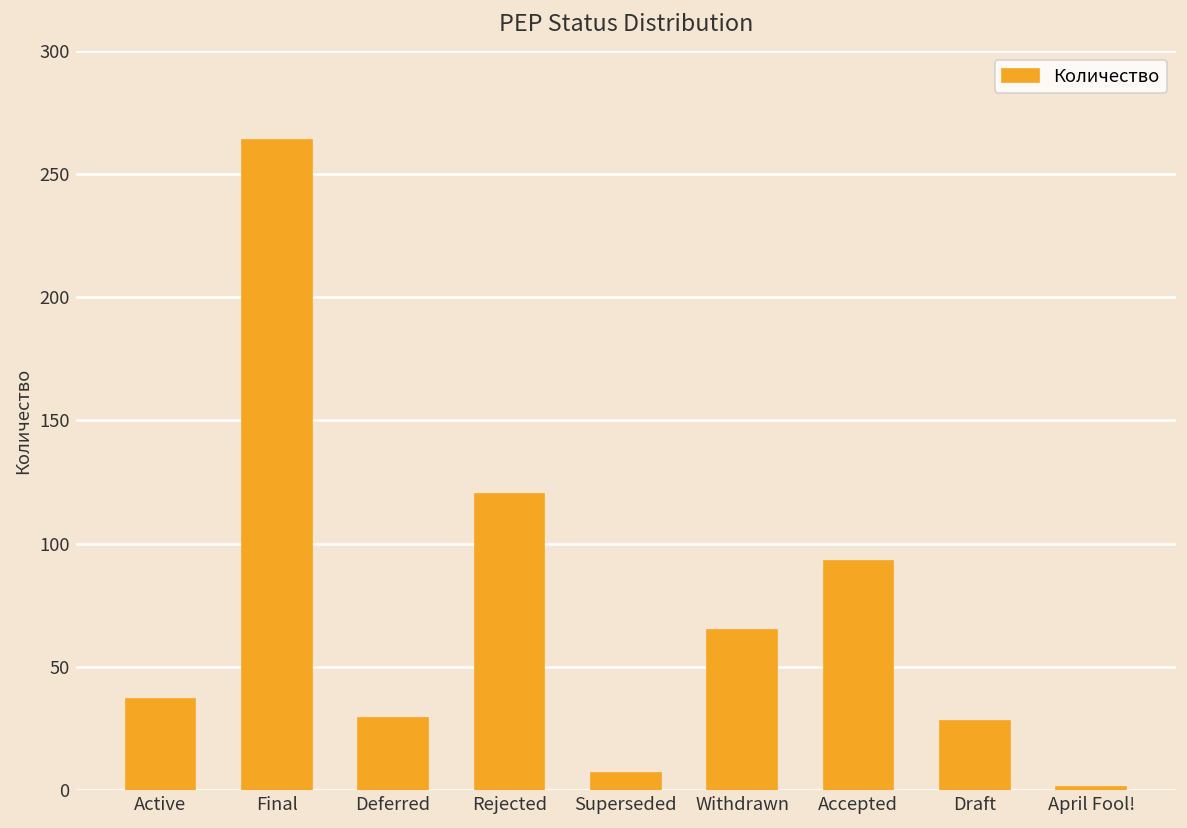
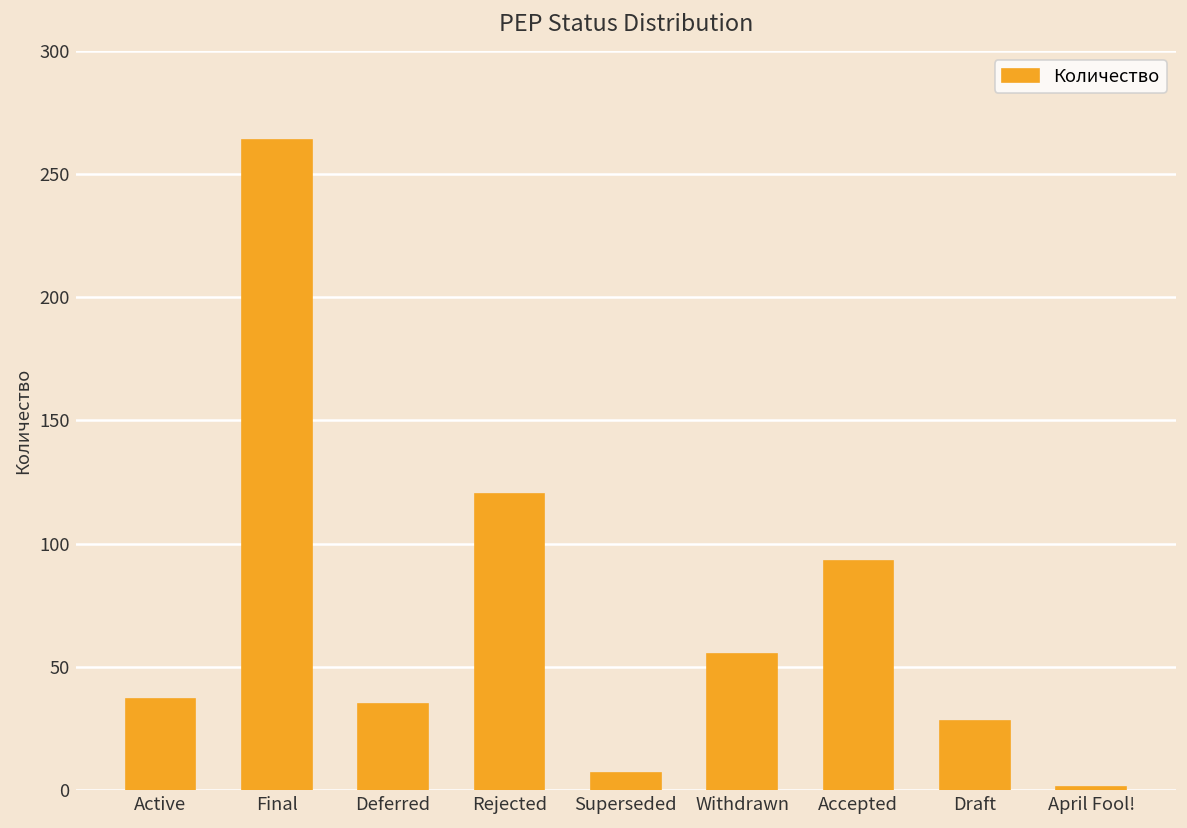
Deferred: 29 -> 35
Withdrawn: 65 -> 55
